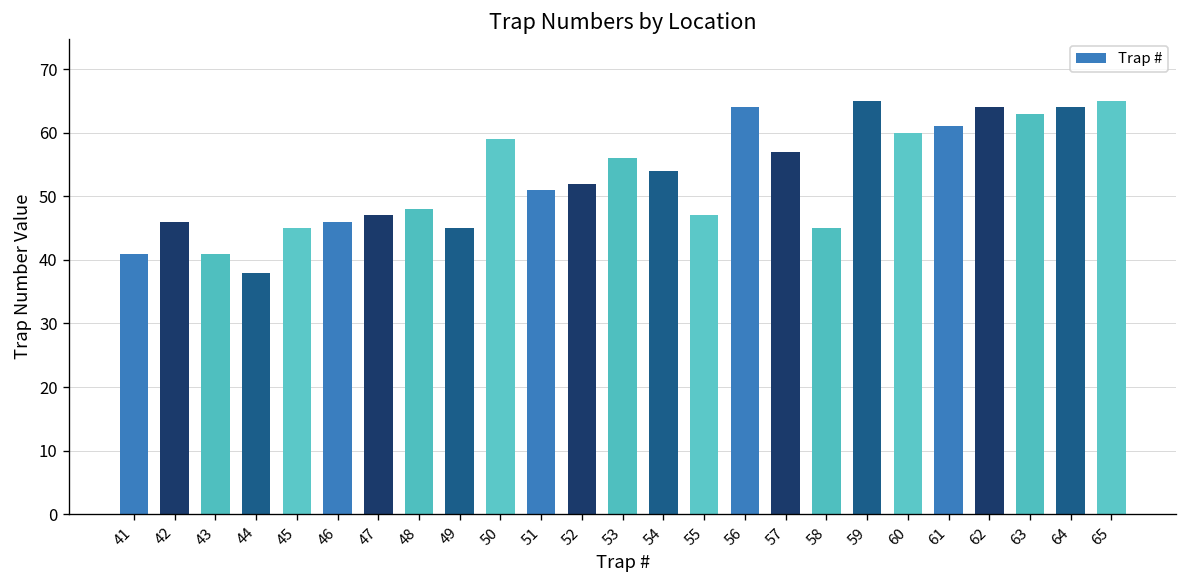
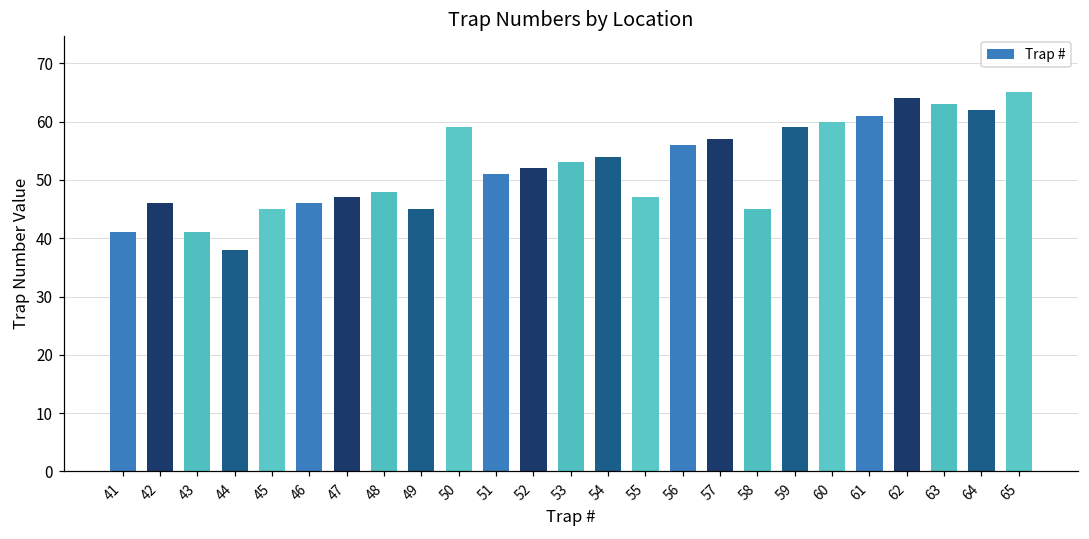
53: 56 -> 53
56: 64 -> 56
59: 65 -> 59
64: 64 -> 62
